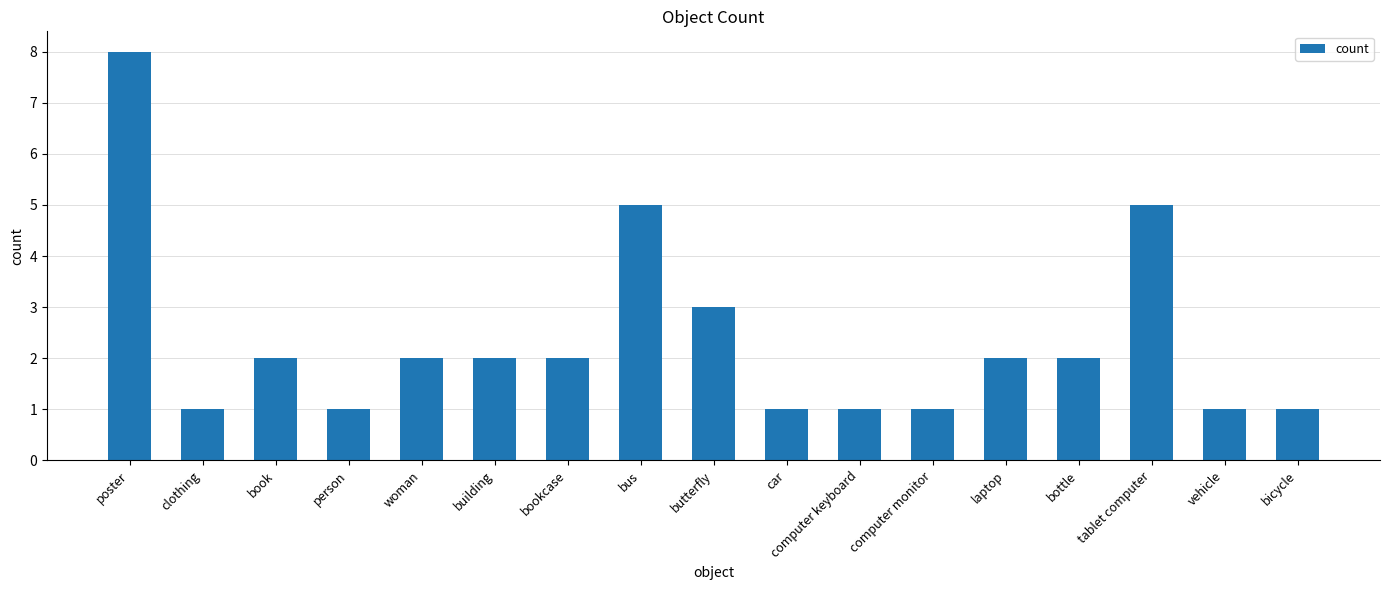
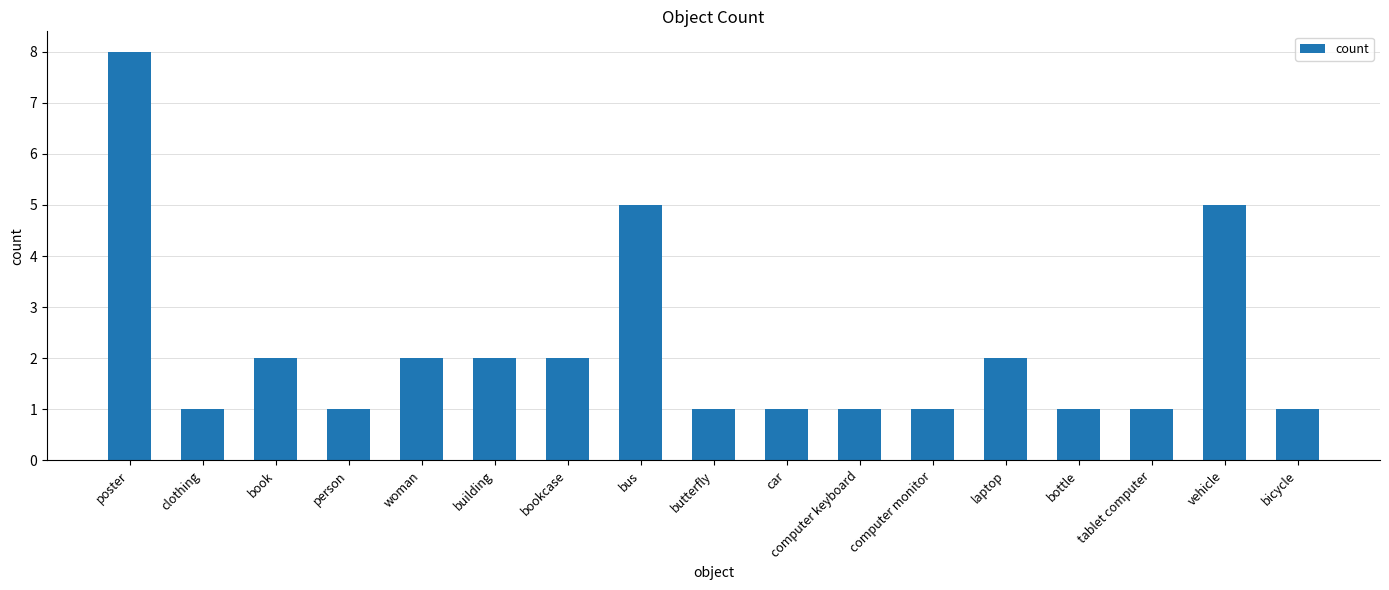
butterfly: 3 -> 1
bottle: 2 -> 1
tablet computer: 5 -> 1
vehicle: 1 -> 5
